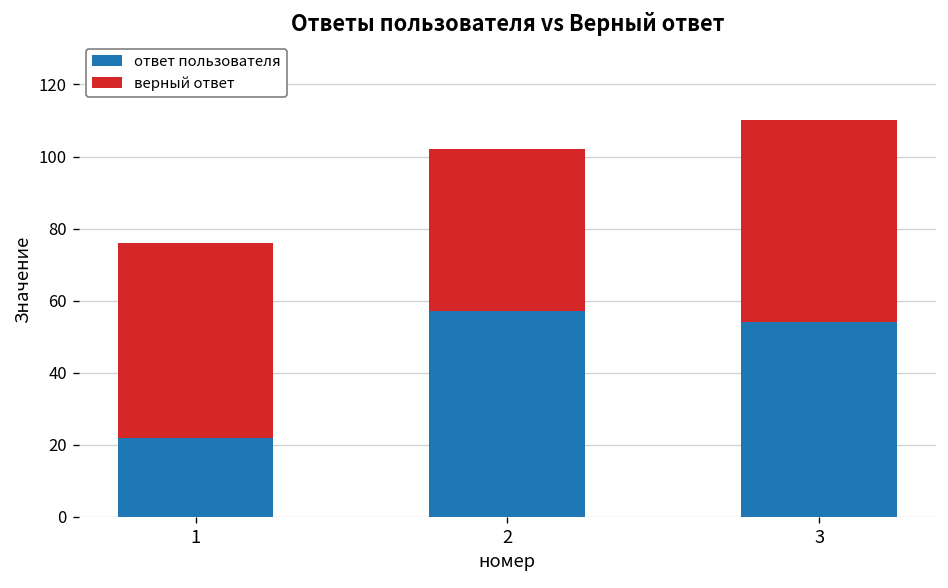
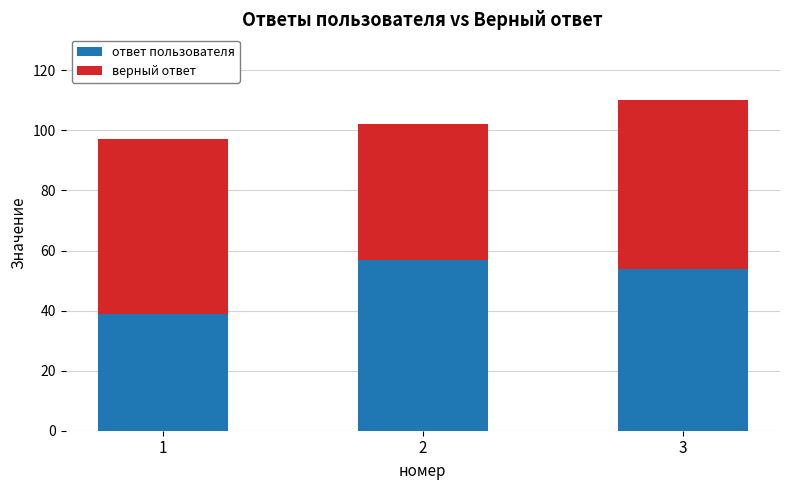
ответ пользователя, 1: 22 -> 39
верный ответ, 1: 54 -> 58
